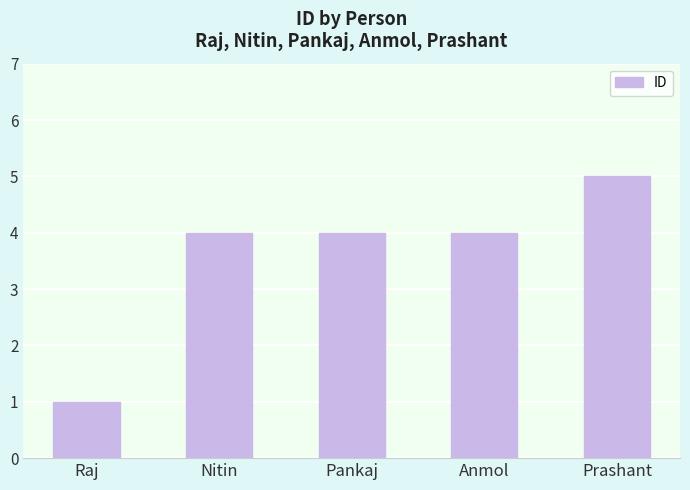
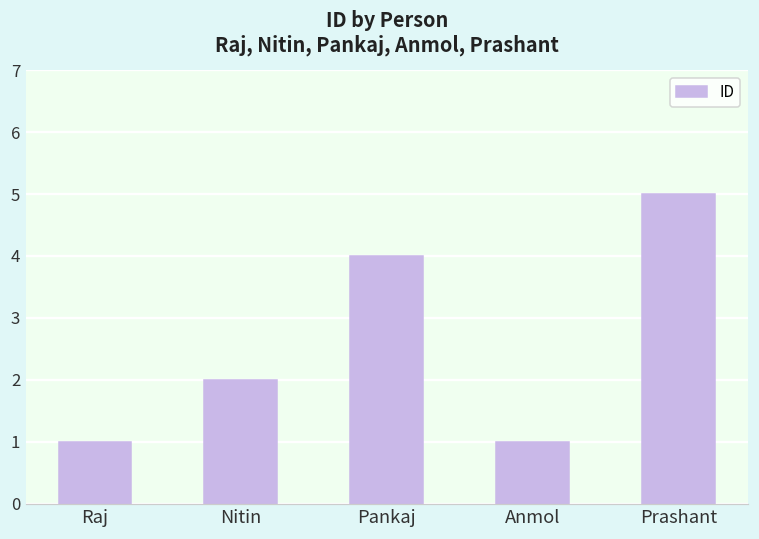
Nitin: 4 -> 2
Anmol: 4 -> 1
